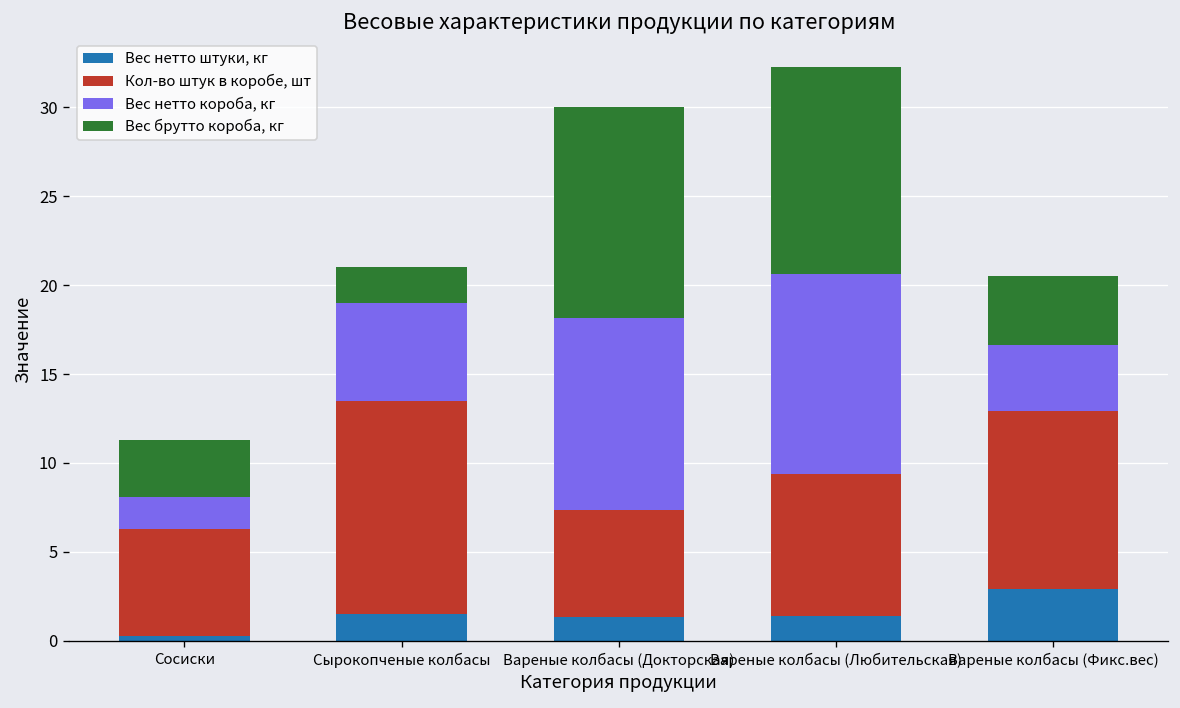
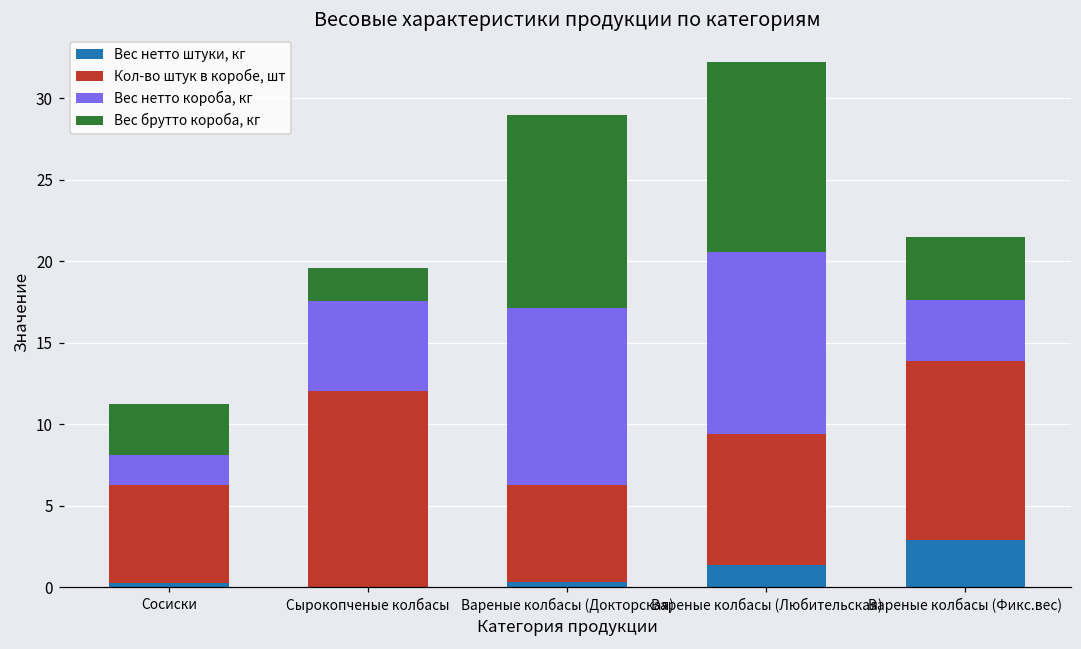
Вес нетто штуки, кг, Сырокопченые колбасы: 1.5 -> 0.1
Вес нетто штуки, кг, Вареные колбасы (Докторская): 1.4 -> 0.3
Кол-во штук в коробе, шт, Вареные колбасы (Фикс.вес): 10 -> 11
